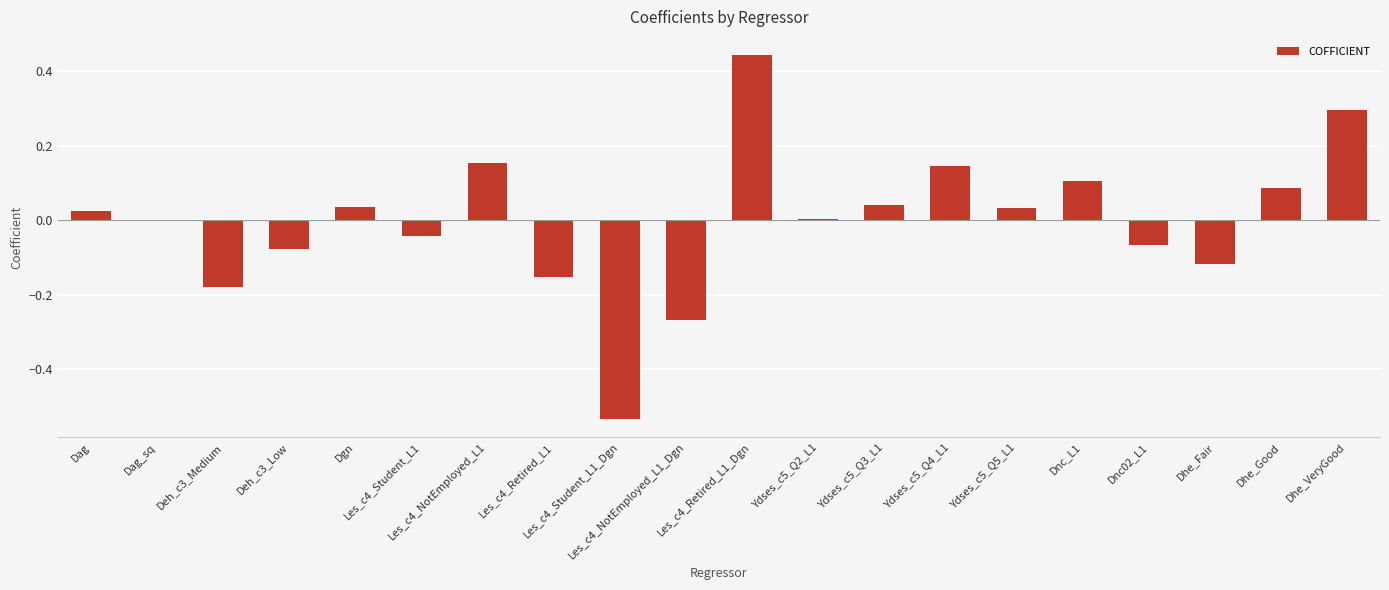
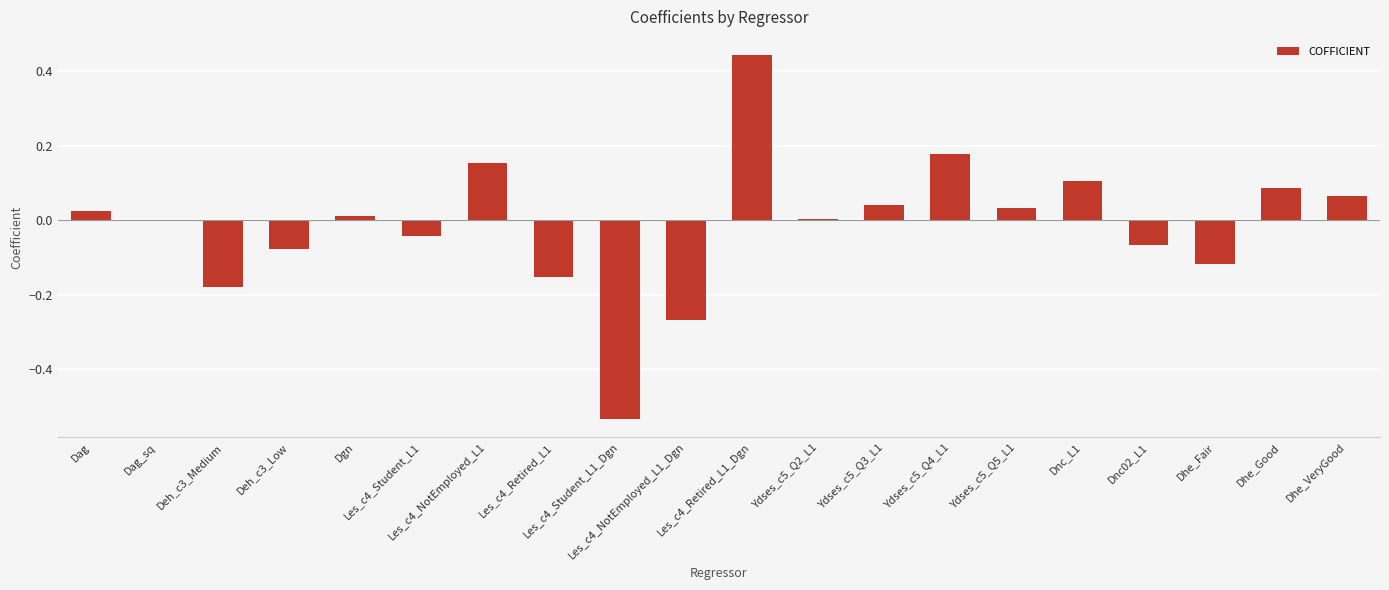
Dgn: 0.04 -> 0.01
Ydses_c5_Q4_L1: 0.15 -> 0.18
Dhe_VeryGood: 0.30 -> 0.06
